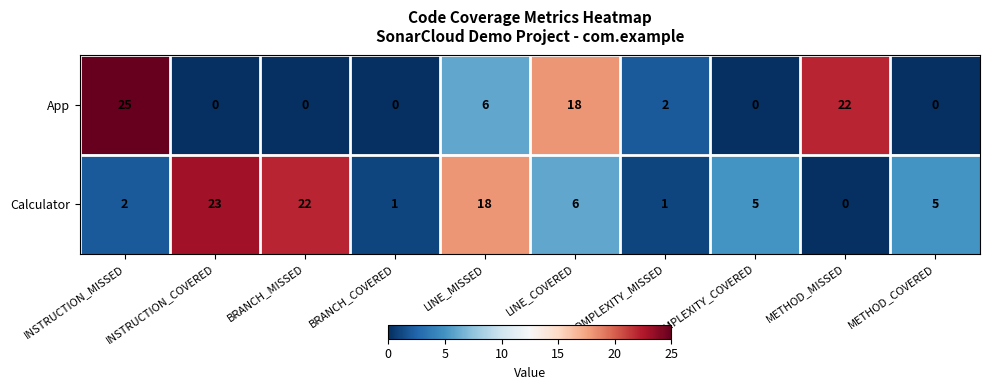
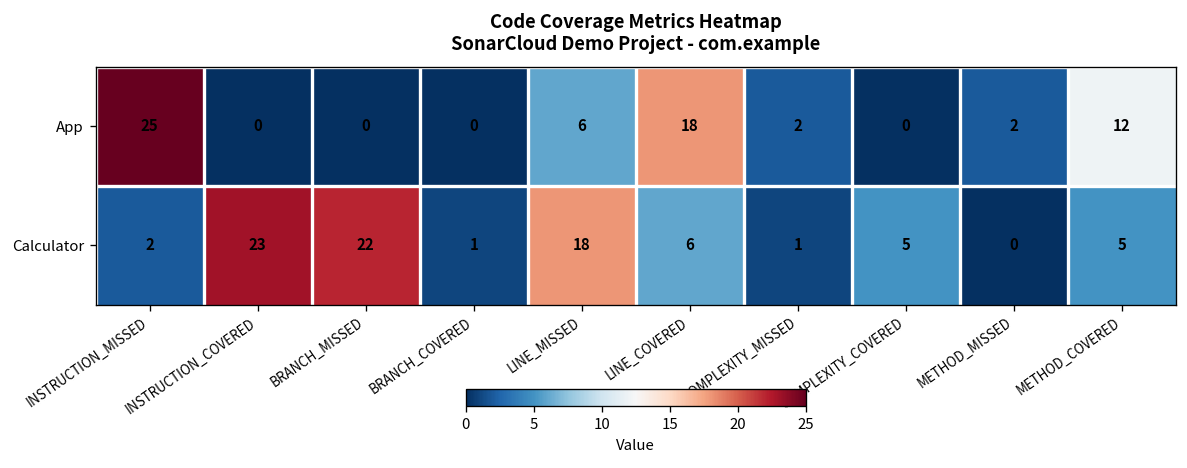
App, METHOD_MISSED: 22 -> 2
App, METHOD_COVERED: 0 -> 12
